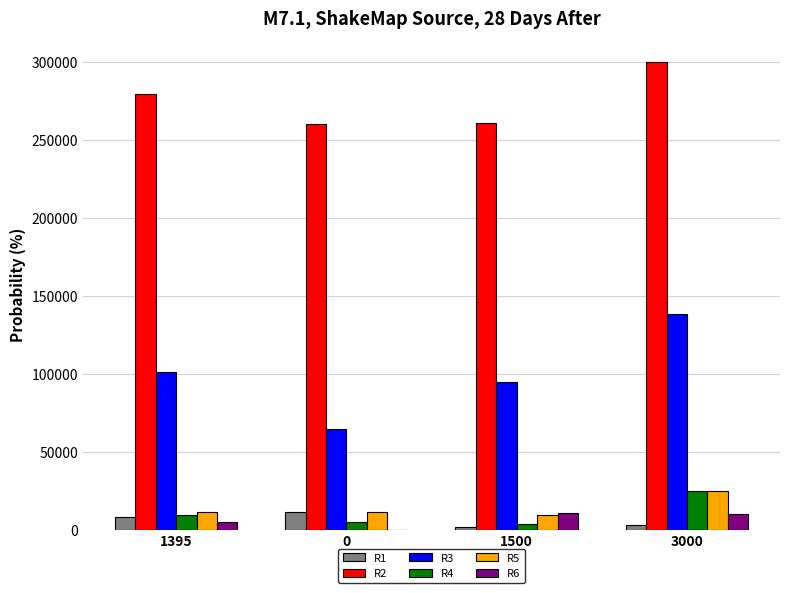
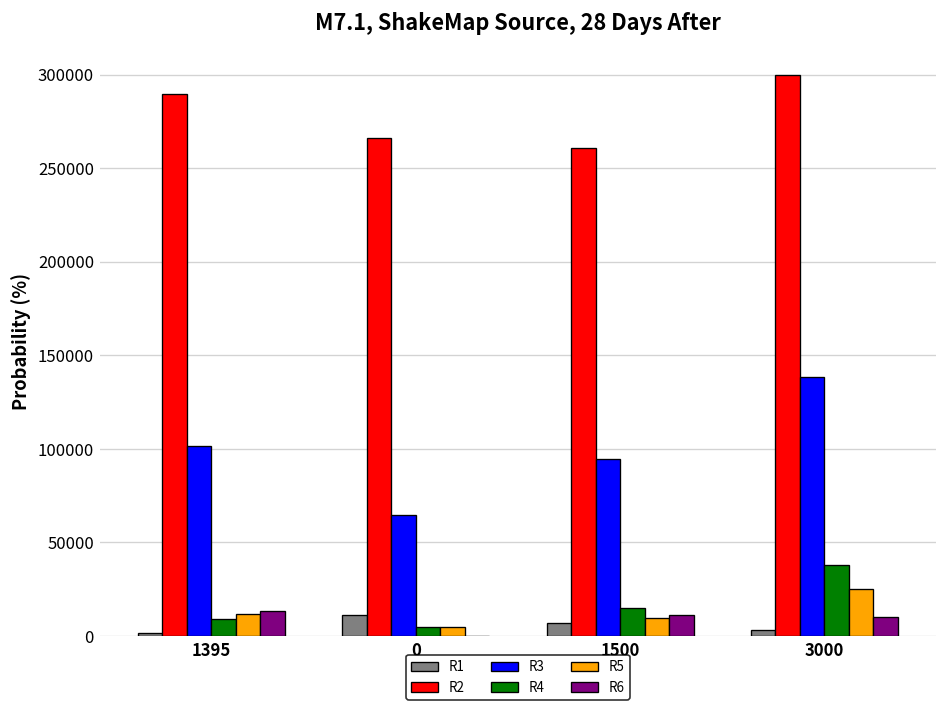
R1, 1395: 8000 -> 1000
R2, 1395: 279000 -> 290000
R6, 1395: 5000 -> 13000
R2, 0: 260000 -> 266000
R5, 0: 11000 -> 5000
R1, 1500: 2000 -> 7000
R4, 1500: 4000 -> 15000
R4, 3000: 25000 -> 38000
